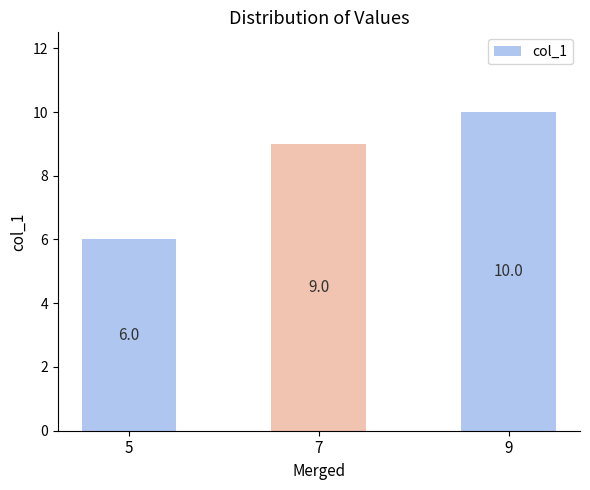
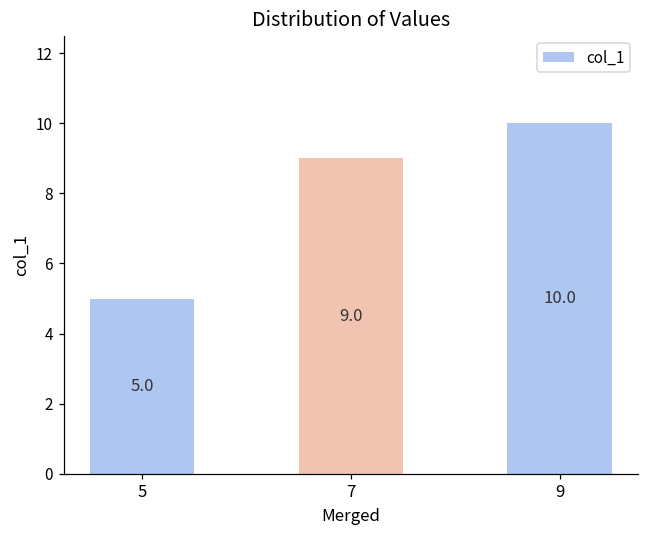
5: 6.0 -> 5.0
